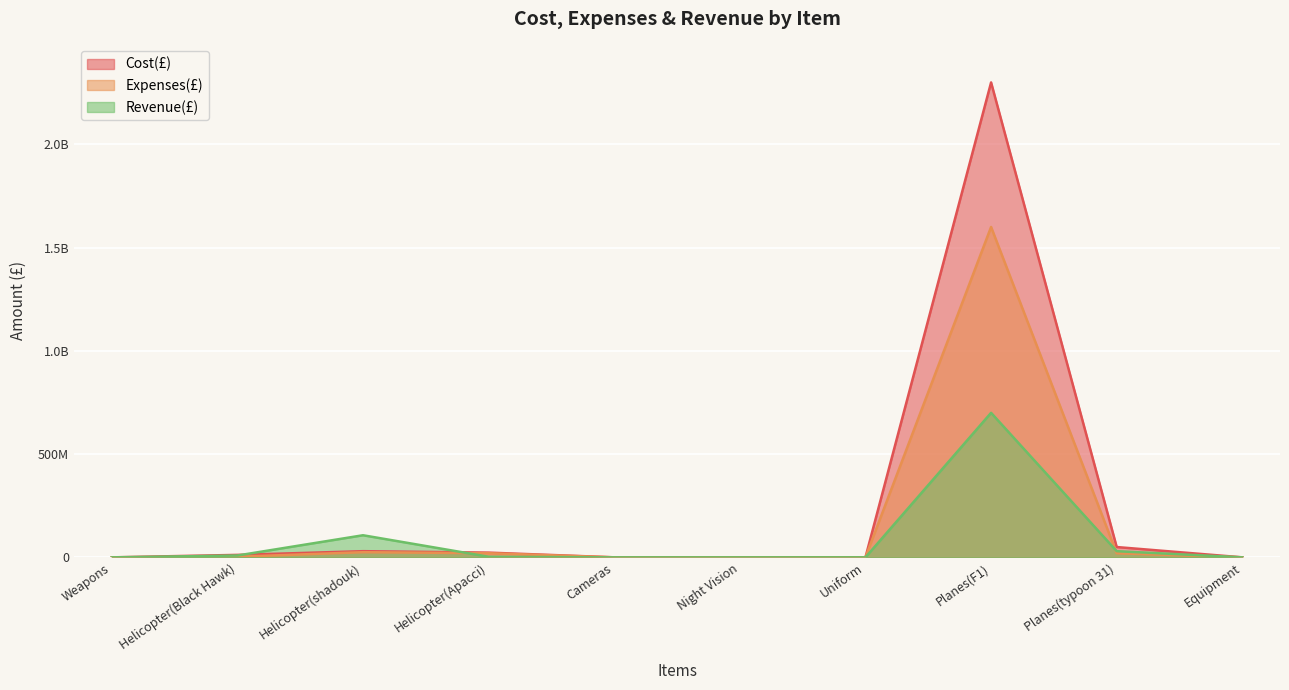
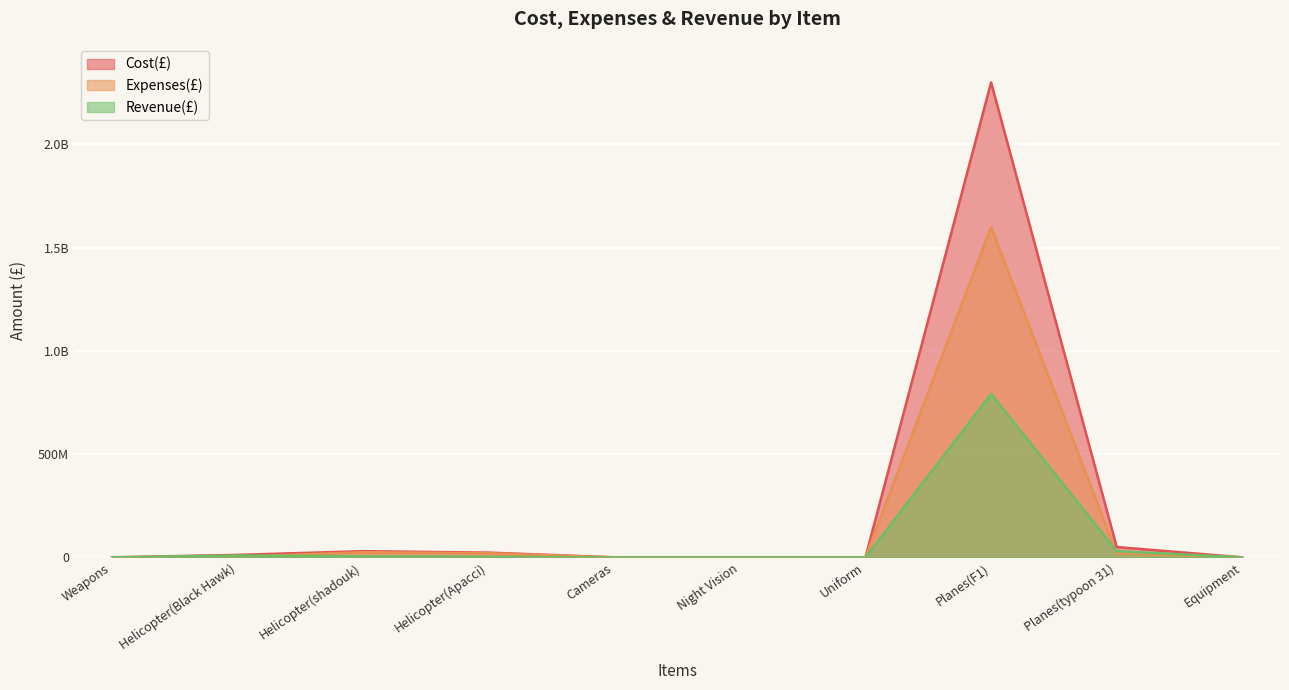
Revenue(£), Helicopter(shadouk): 110000000 -> 10000000
Revenue(£), Planes(F1): 700000000 -> 790000000
